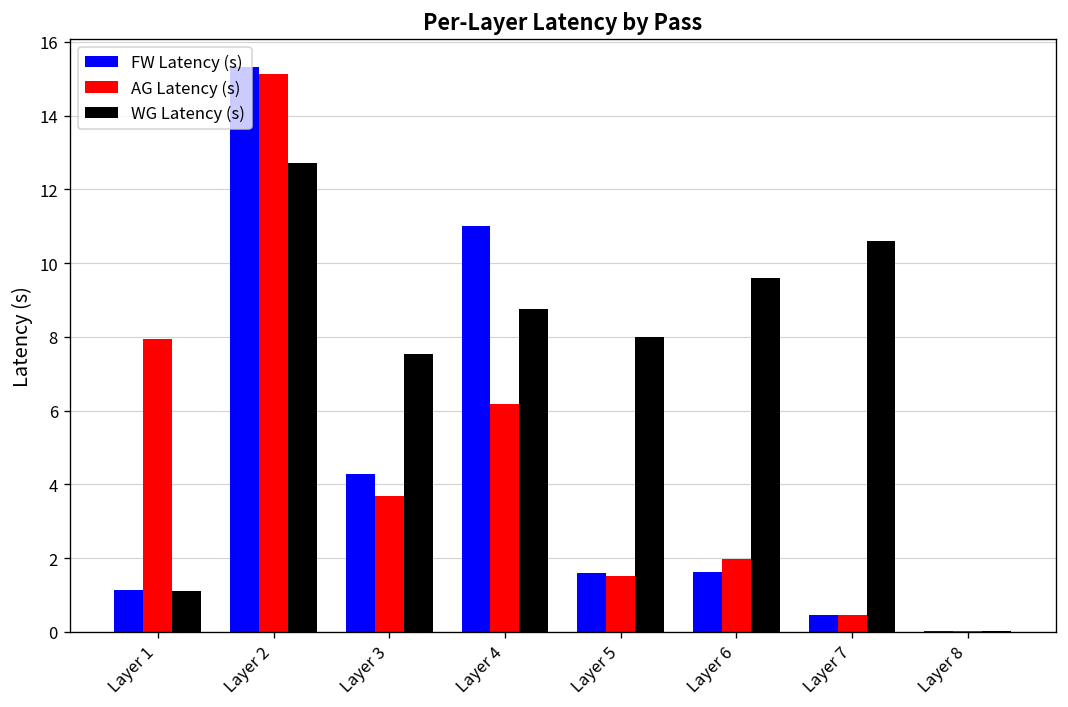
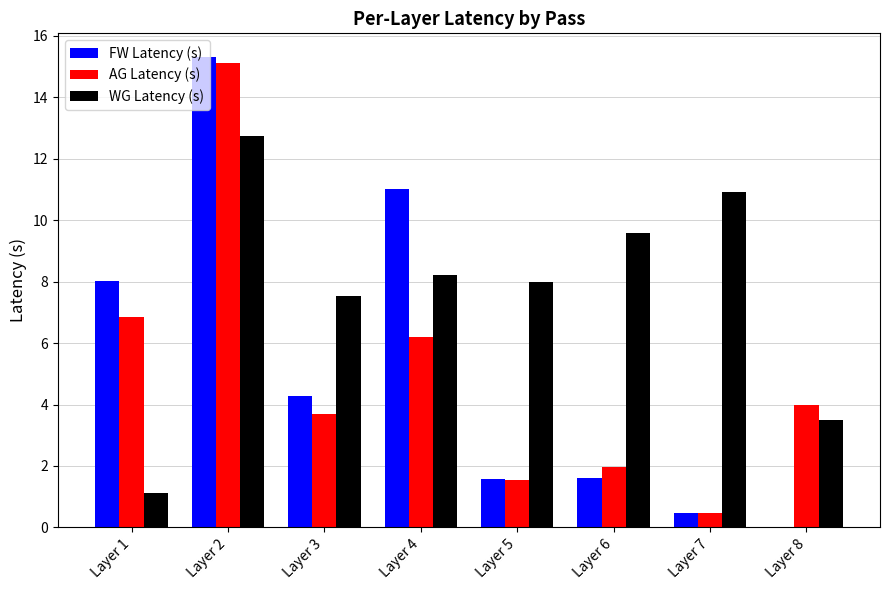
FW Latency (s), Layer 1: 1.1 -> 8.0
AG Latency (s), Layer 1: 7.9 -> 6.8
WG Latency (s), Layer 4: 8.8 -> 8.2
WG Latency (s), Layer 7: 10.6 -> 10.9
AG Latency (s), Layer 8: 0.0 -> 4.0
WG Latency (s), Layer 8: 0.0 -> 3.5
